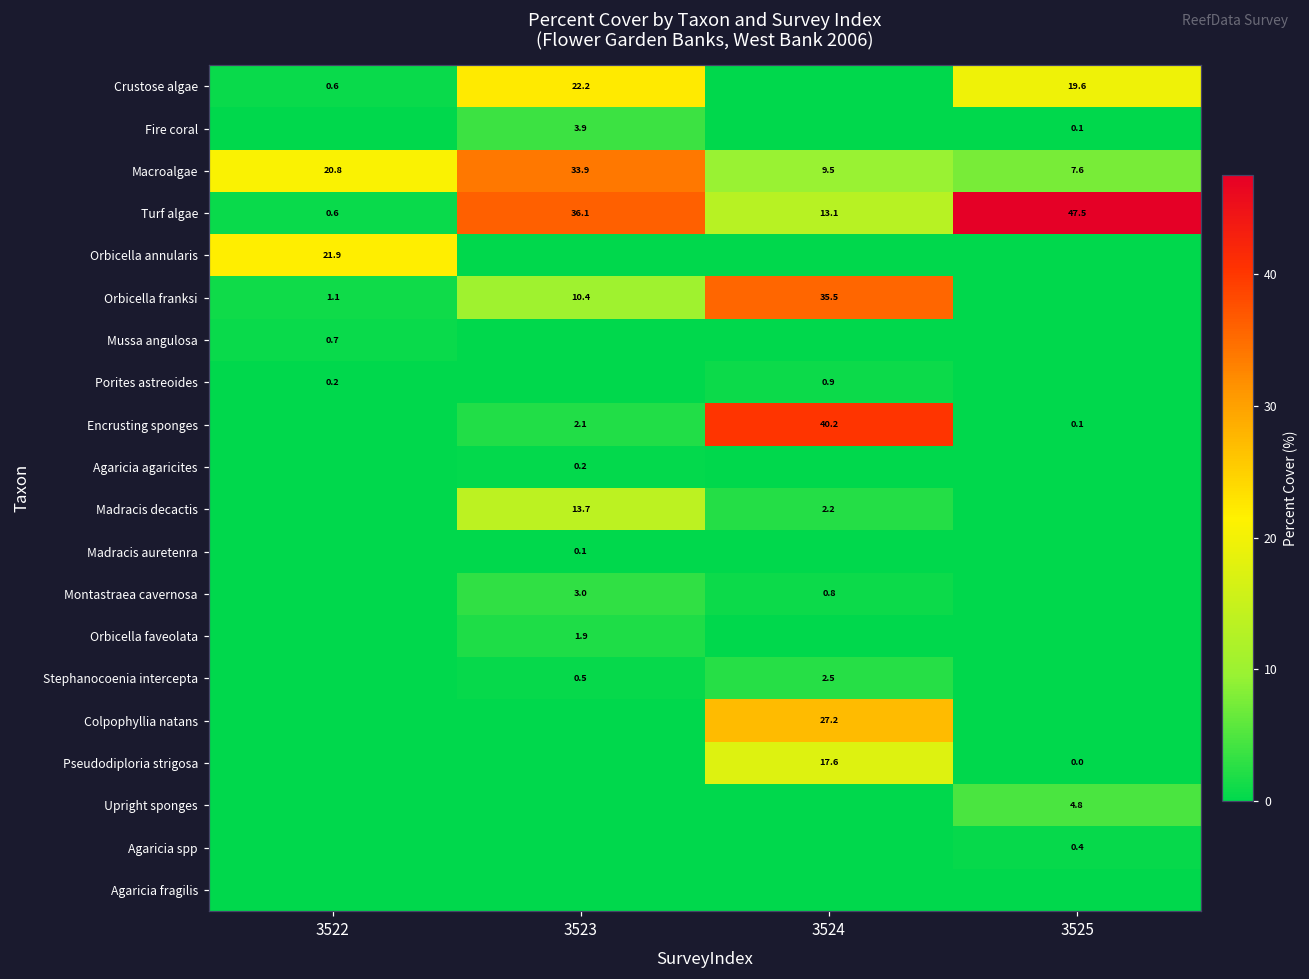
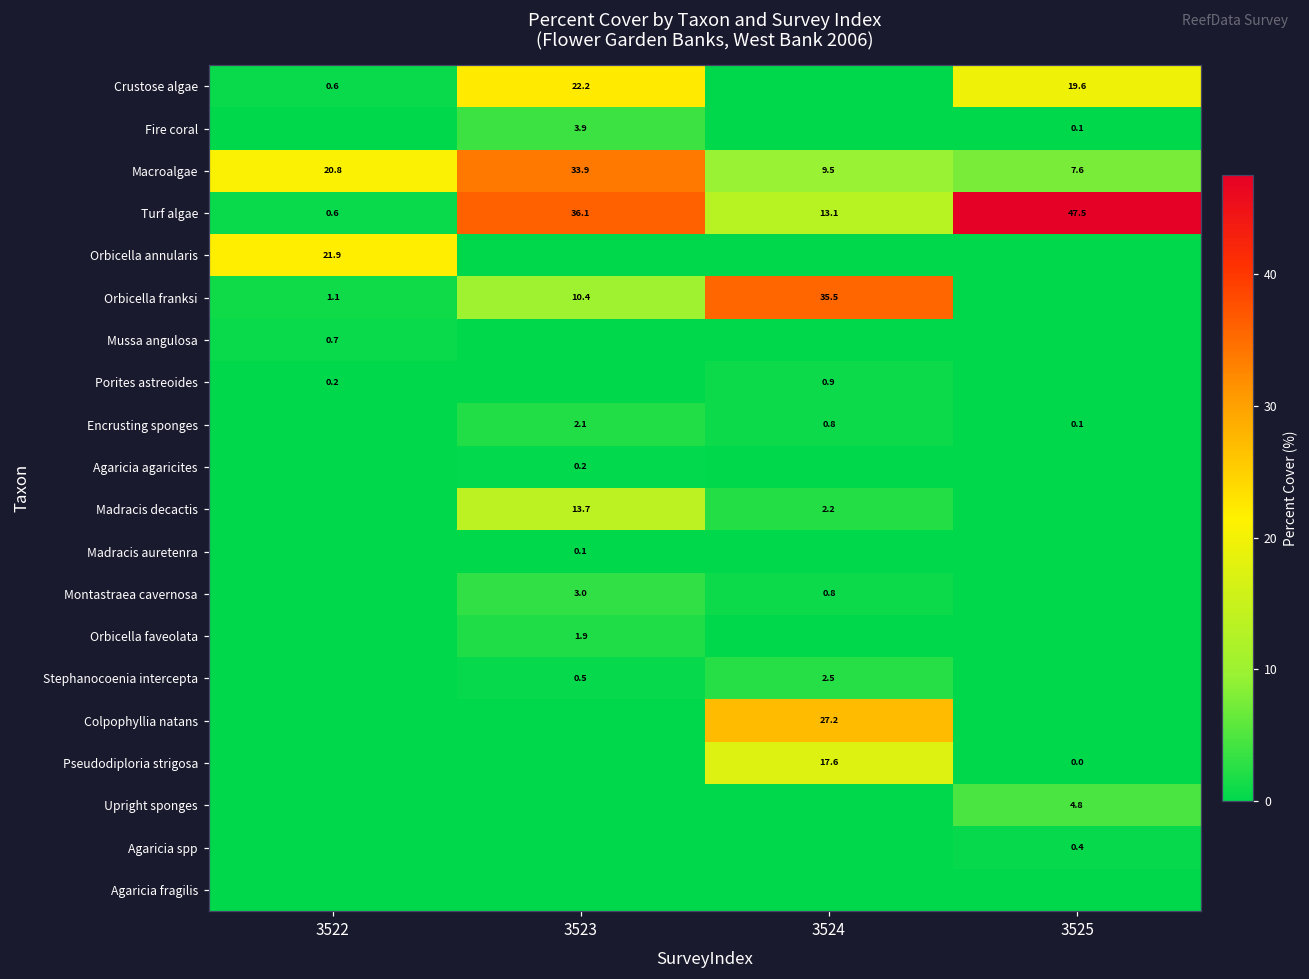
Encrusting sponges, 3524: 40.2 -> 0.8
